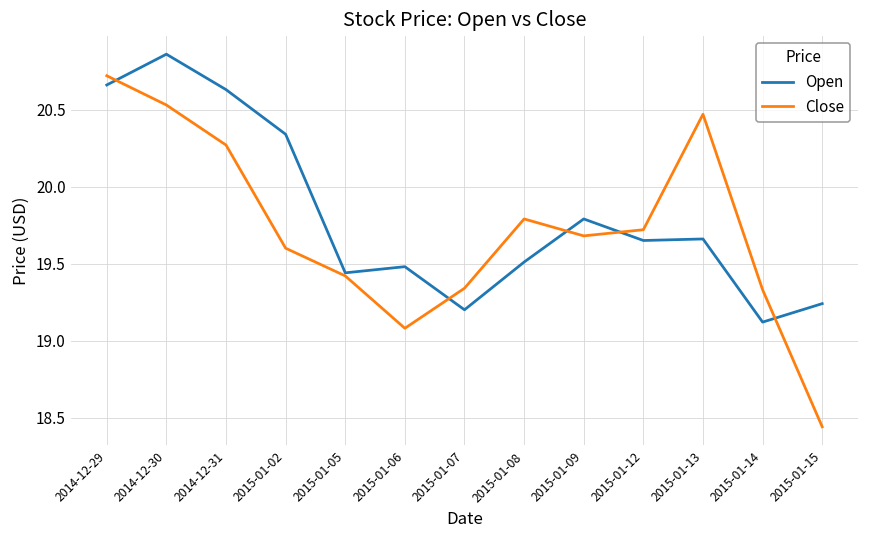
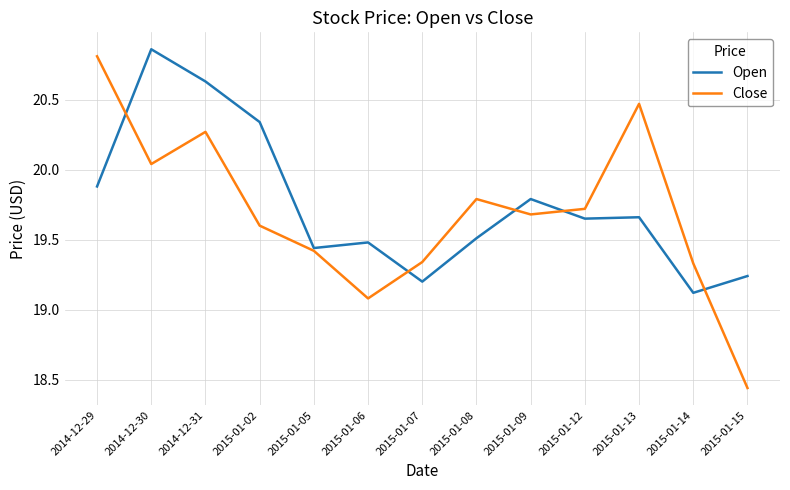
Open, 2014-12-29: 20.66 -> 19.88
Close, 2014-12-29: 20.72 -> 20.81
Close, 2014-12-30: 20.53 -> 20.04
